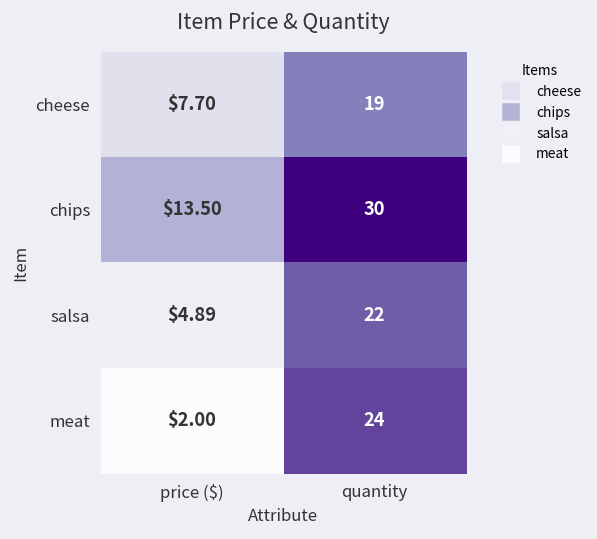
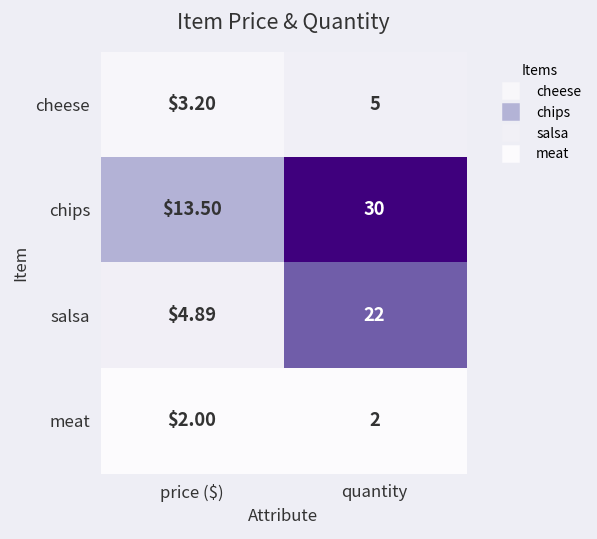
cheese, price ($): $7.70 -> $3.20
cheese, quantity: 19 -> 5
meat, quantity: 24 -> 2
